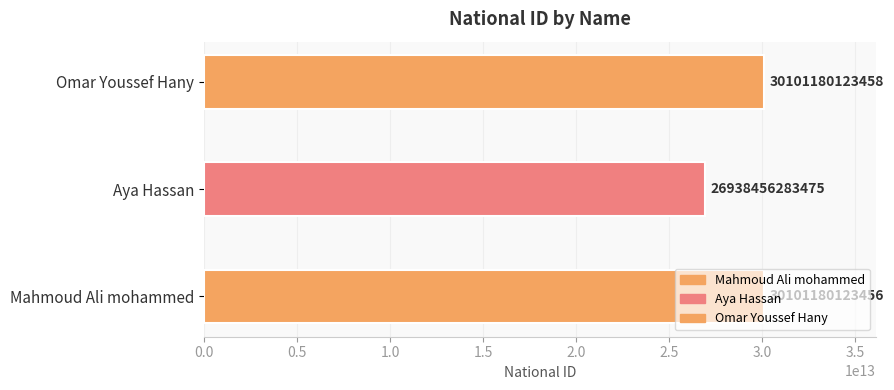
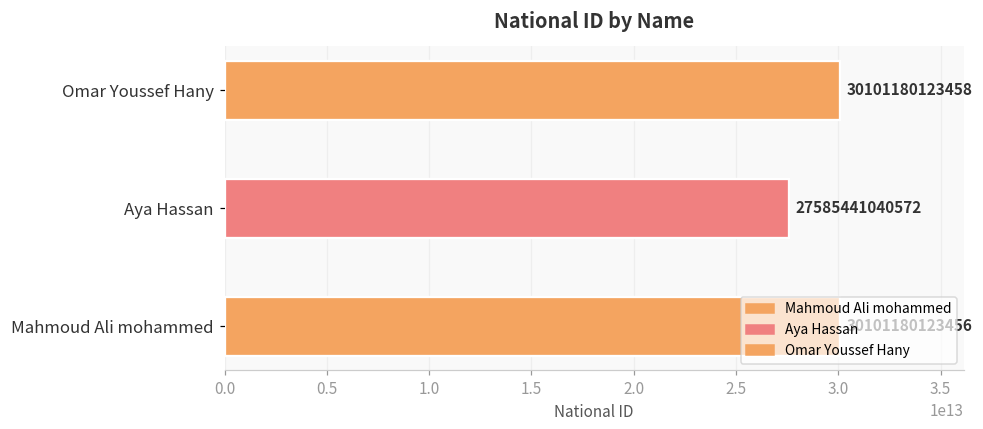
Aya Hassan: 26938456283475 -> 27585441040572
